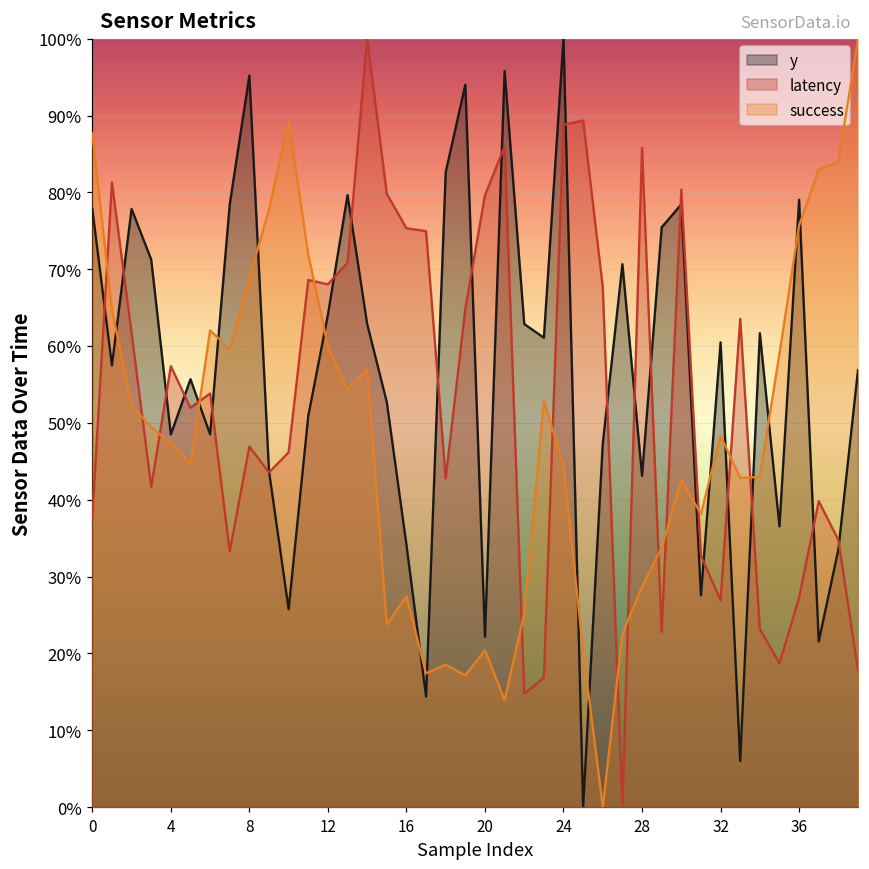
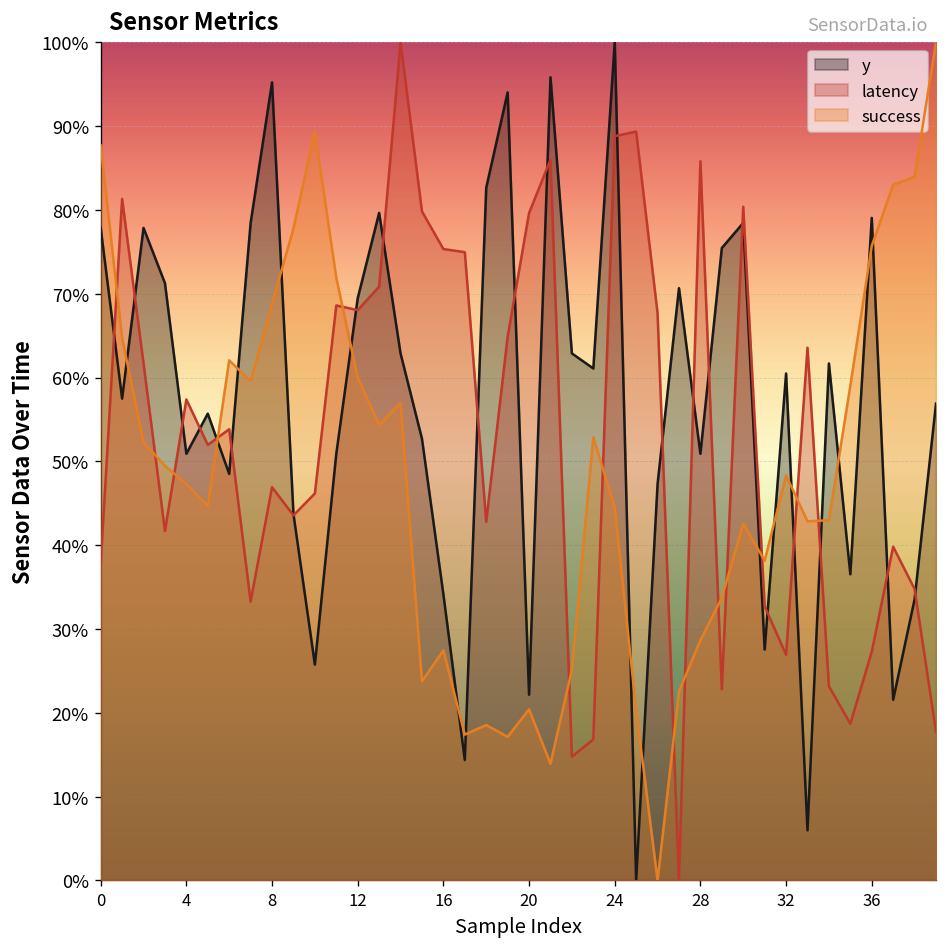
y, 4: 49% -> 51%
y, 12: 64% -> 69%
y, 28: 43% -> 51%
